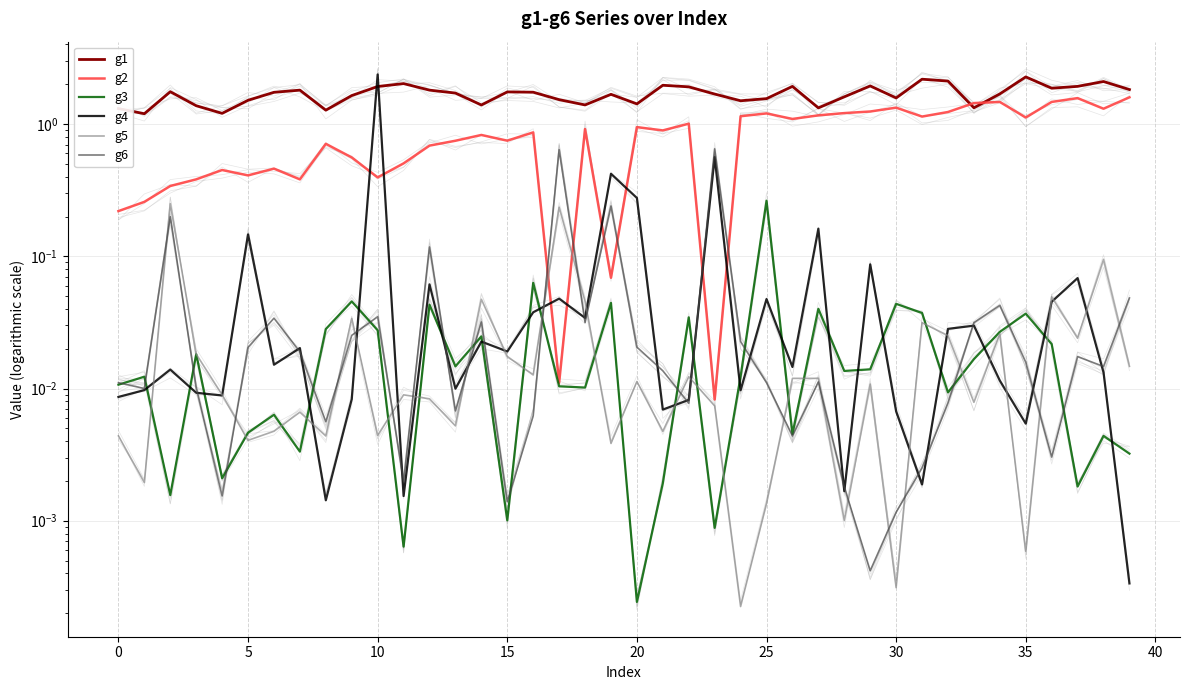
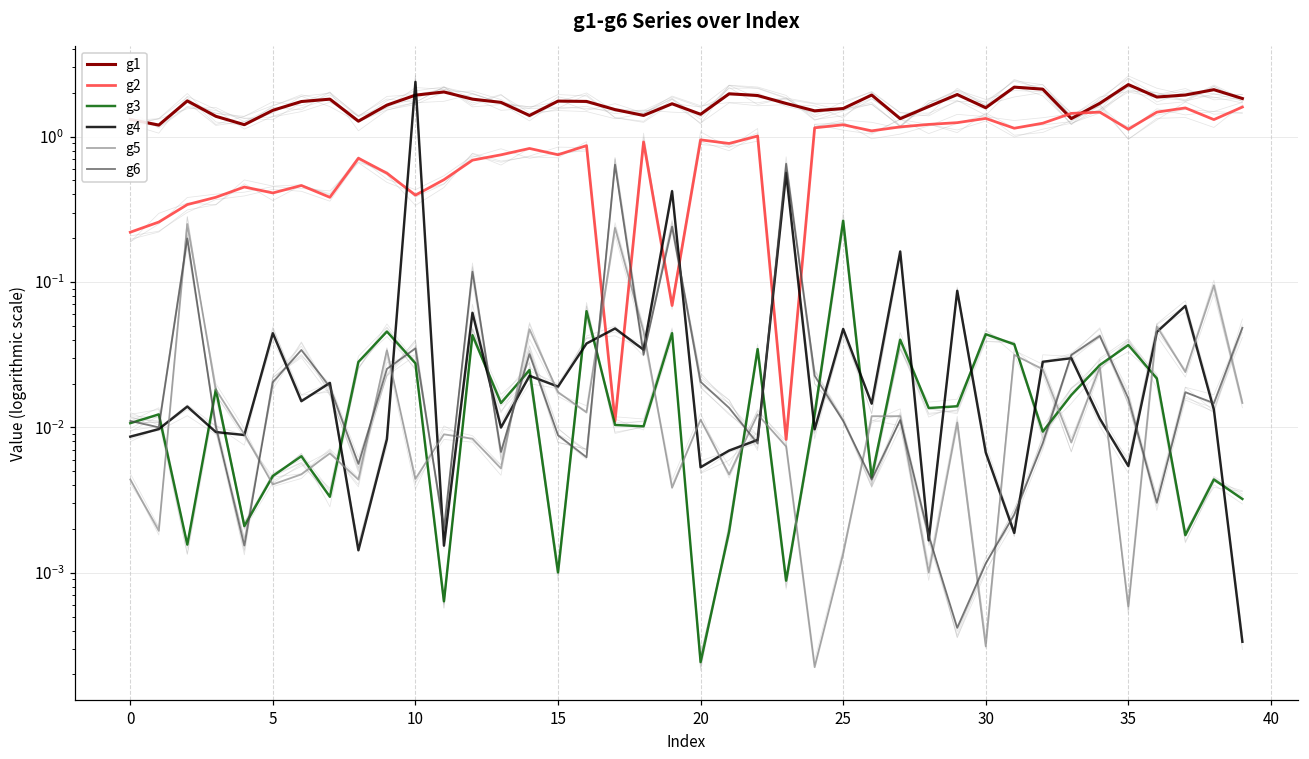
g4, 5: 0.15 -> 0.044
g6, 15: 0.0014 -> 0.009
g4, 20: 0.28 -> 0.0053
